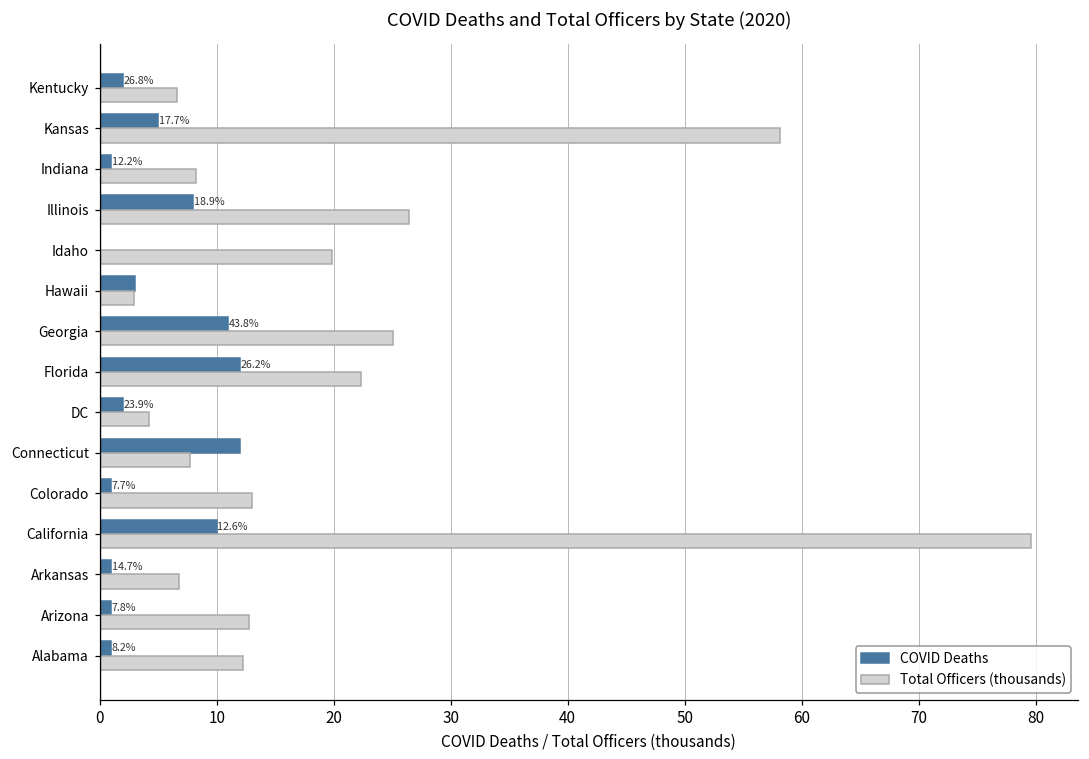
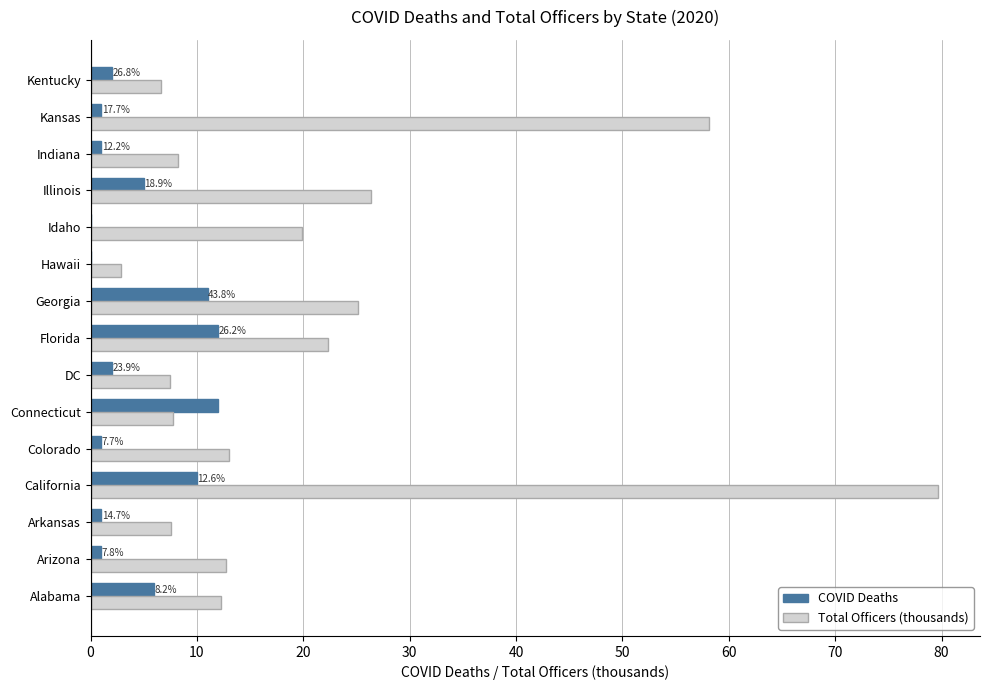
COVID Deaths, Kansas: 5 -> 1
COVID Deaths, Illinois: 8 -> 5
COVID Deaths, Hawaii: 3 -> 0
Total Officers (thousands), DC: 4.2 -> 7.4
Total Officers (thousands), Arkansas: 6.8 -> 7.6
COVID Deaths, Alabama: 1 -> 6
